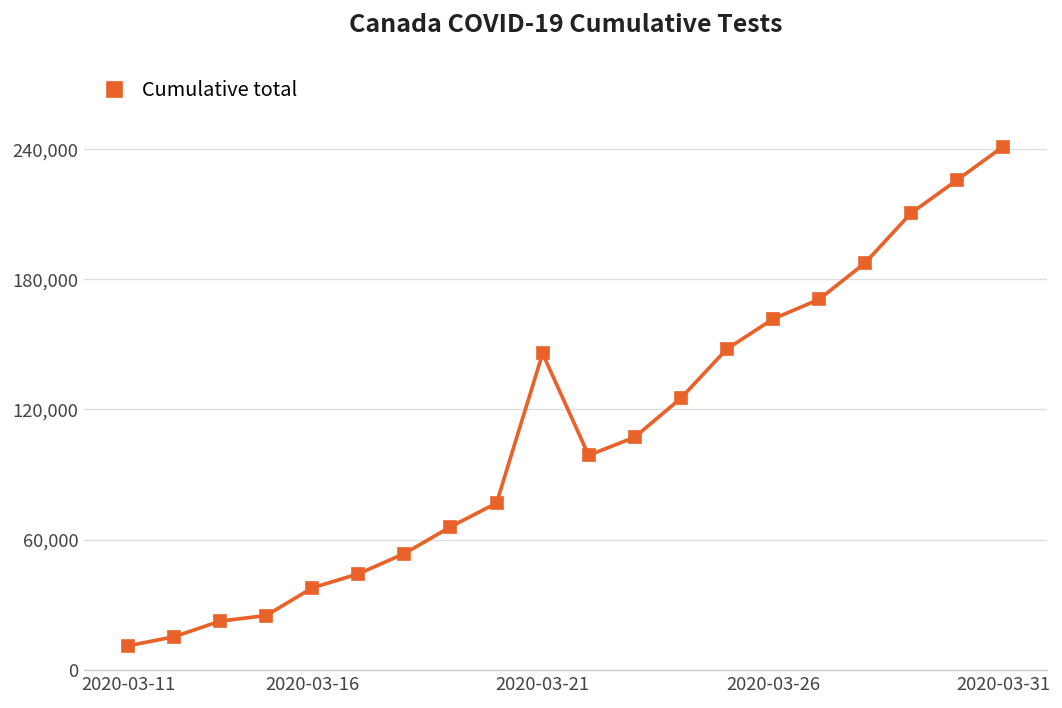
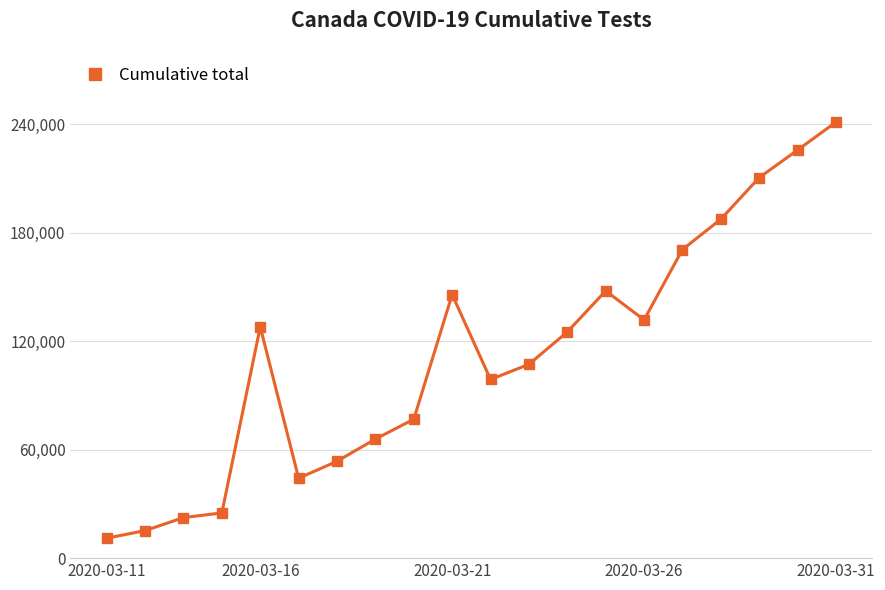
2020-03-16: 38,000 -> 128,000
2020-03-26: 162,000 -> 132,000
